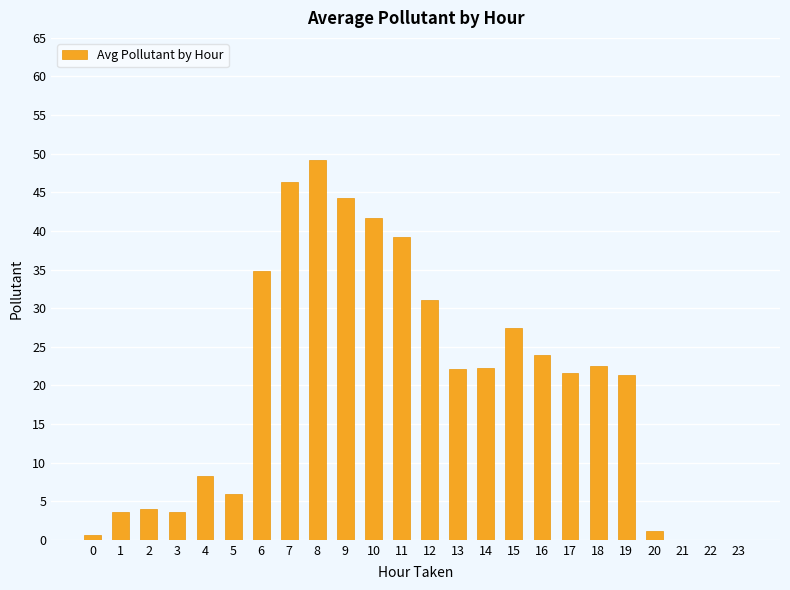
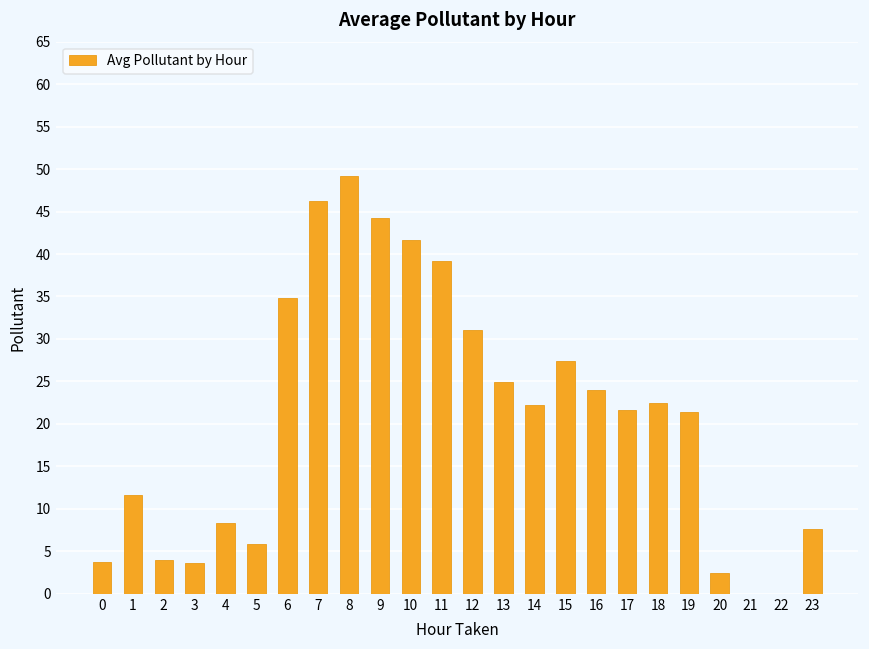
0: 1 -> 4
1: 4 -> 12
13: 22 -> 25
20: 1 -> 3
23: 0 -> 8
